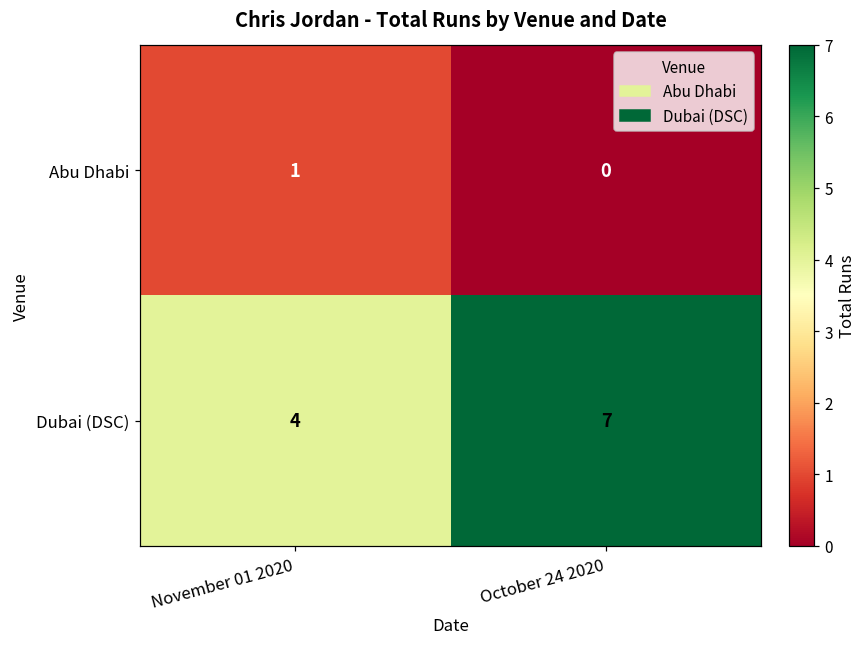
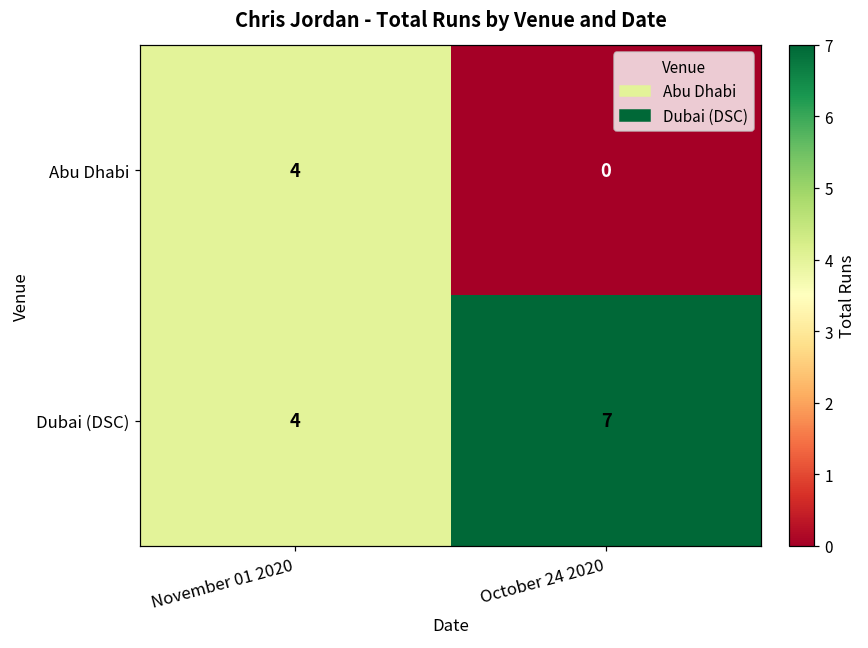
Abu Dhabi, November 01 2020: 1 -> 4
